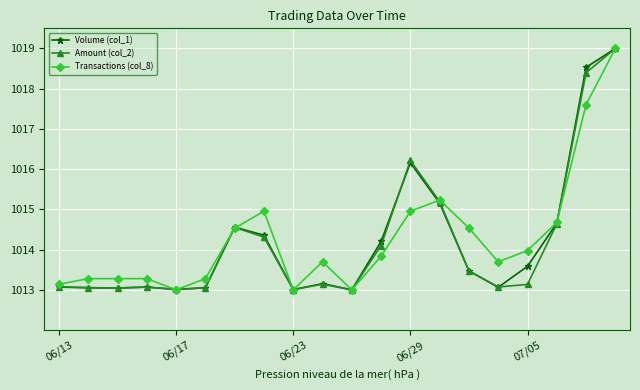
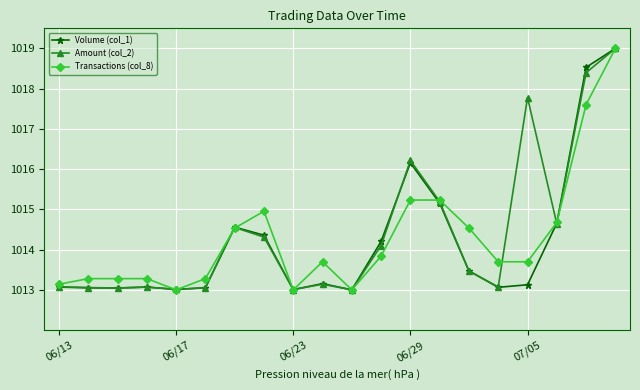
Transactions (col_8), 06/29: 1015.0 -> 1015.2
Volume (col_1), 07/05: 1013.6 -> 1013.1
Amount (col_2), 07/05: 1013.1 -> 1017.8
Transactions (col_8), 07/05: 1014.0 -> 1013.7
